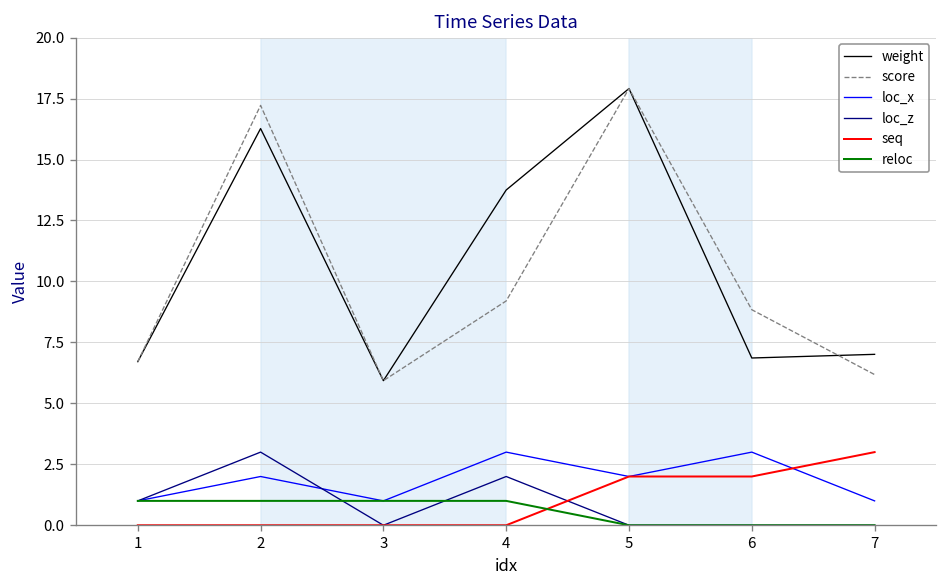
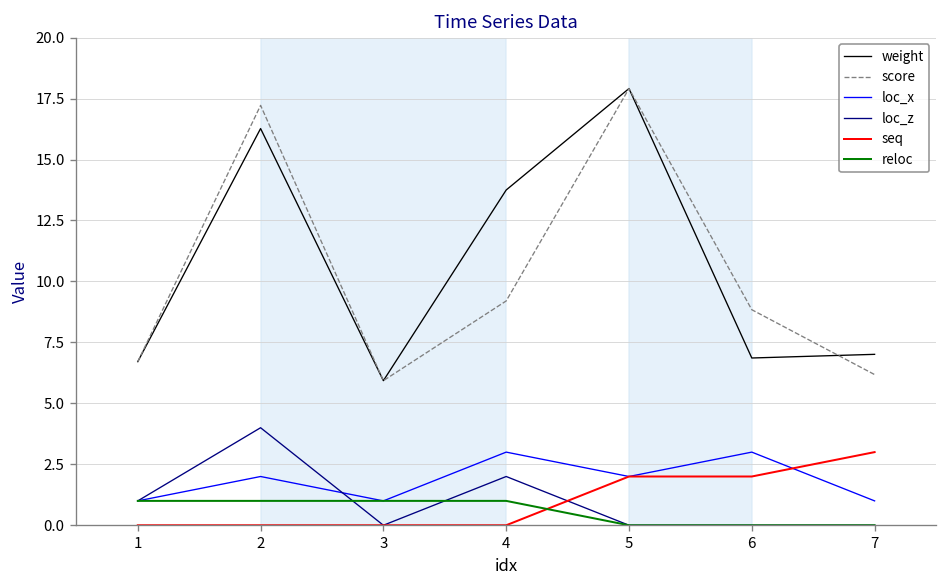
loc_z, 2: 3 -> 4
